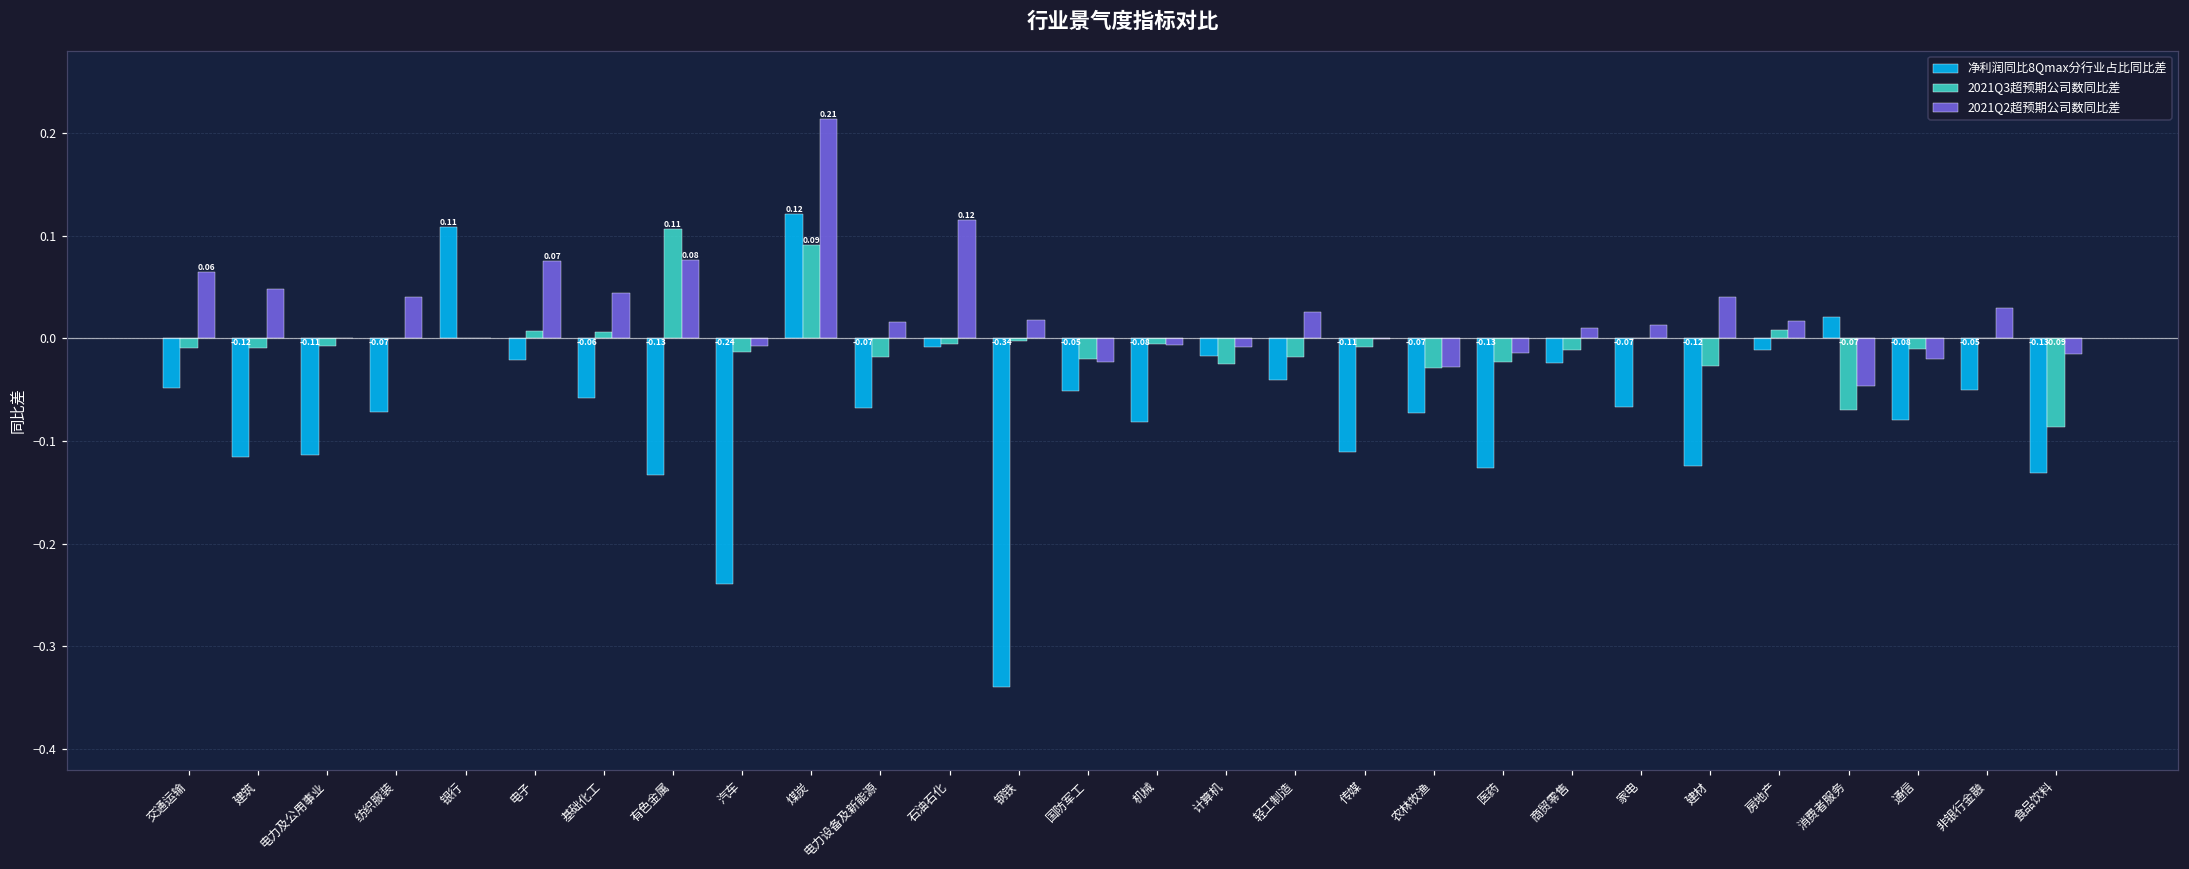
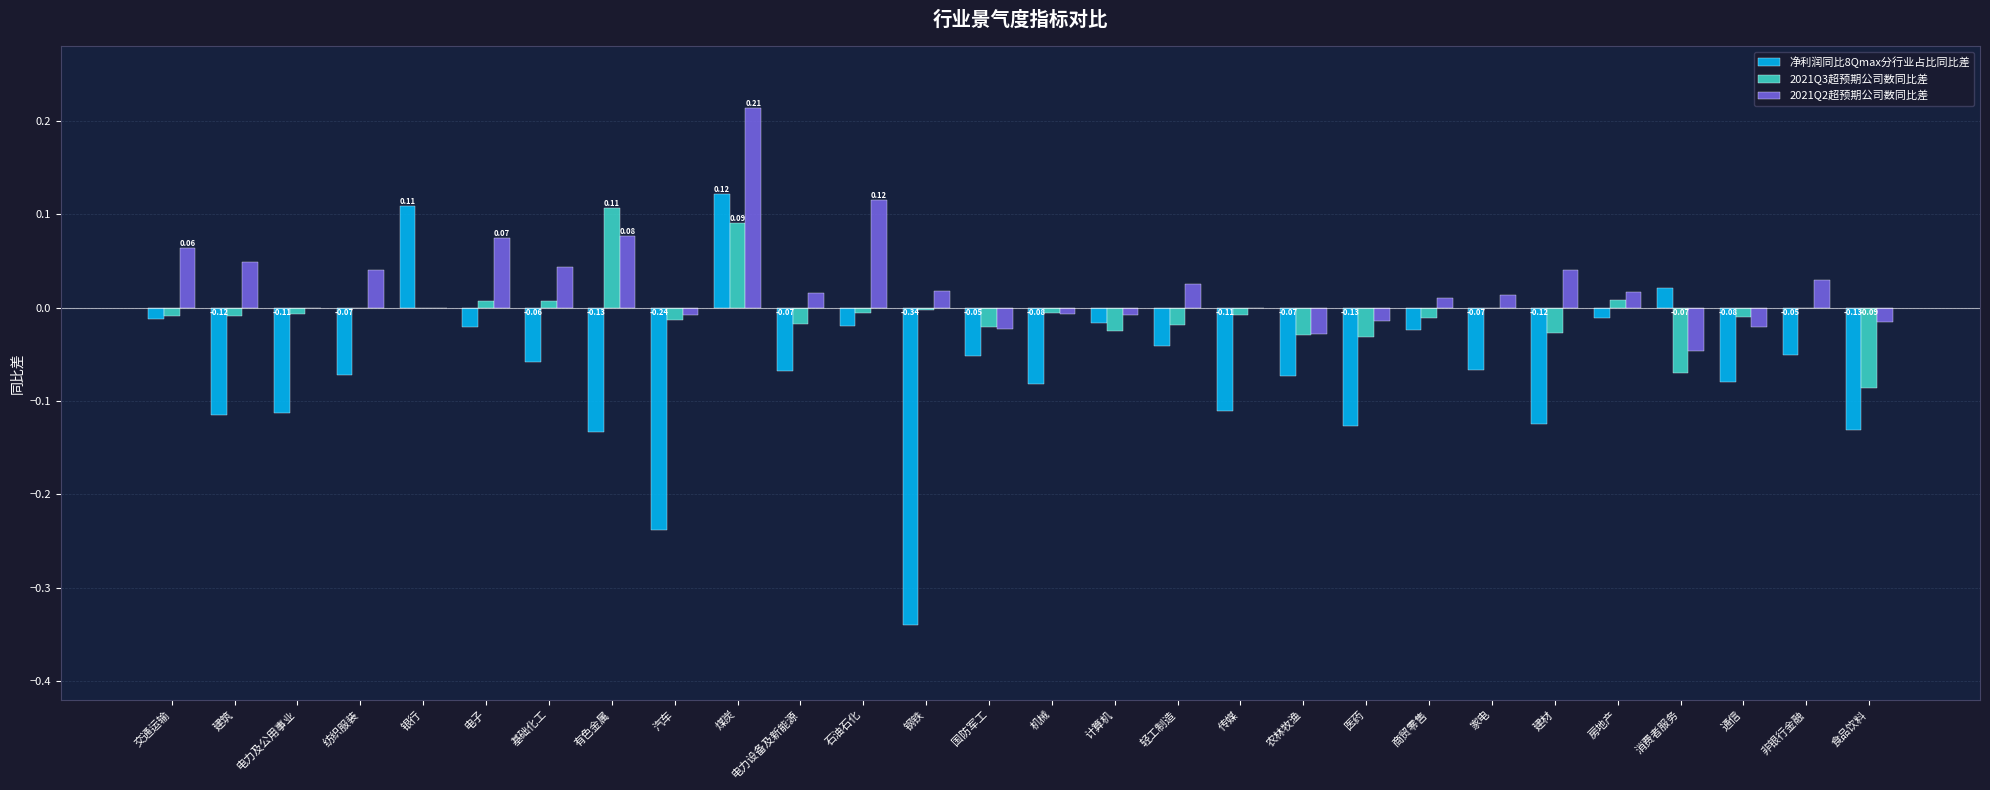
净利润同比8Qmax分行业占比同比差, 交通运输: -0.05 -> -0.01
净利润同比8Qmax分行业占比同比差, 石油石化: -0.01 -> -0.02
2021Q3超预期公司数同比差, 医药: -0.02 -> -0.03
